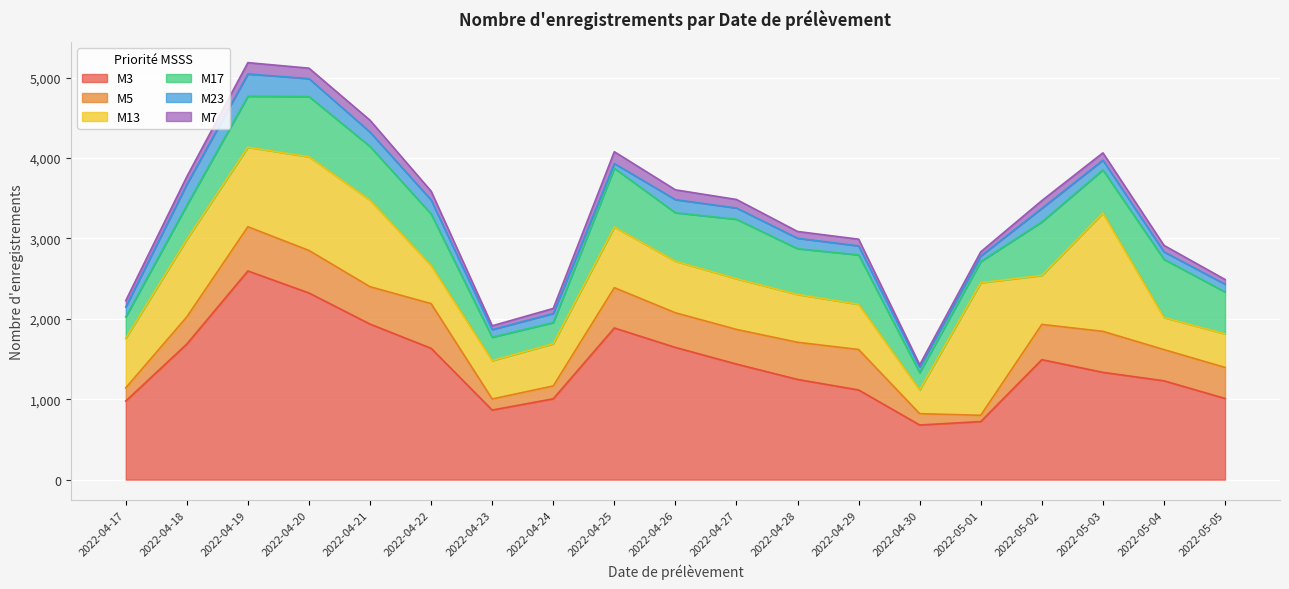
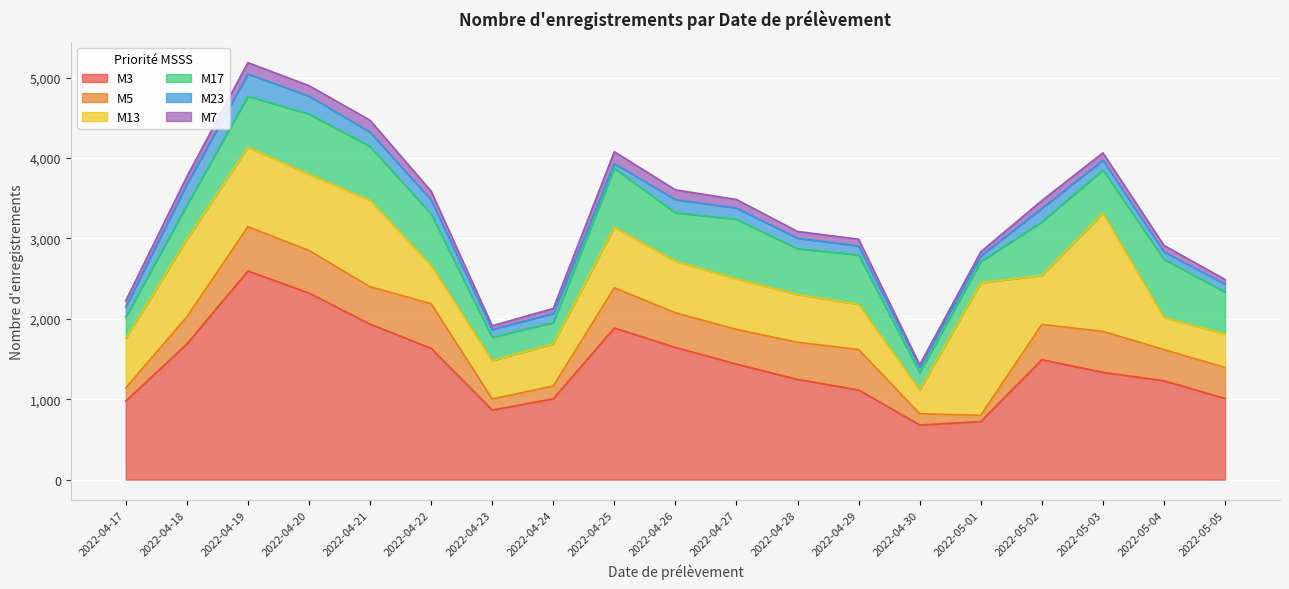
M13, 2022-04-20: 1,200 -> 900
